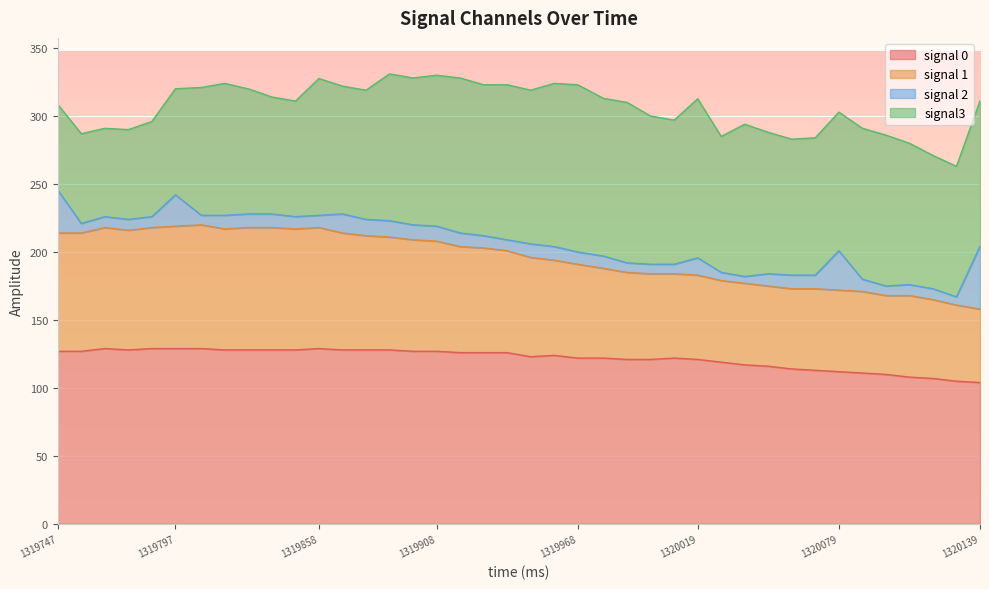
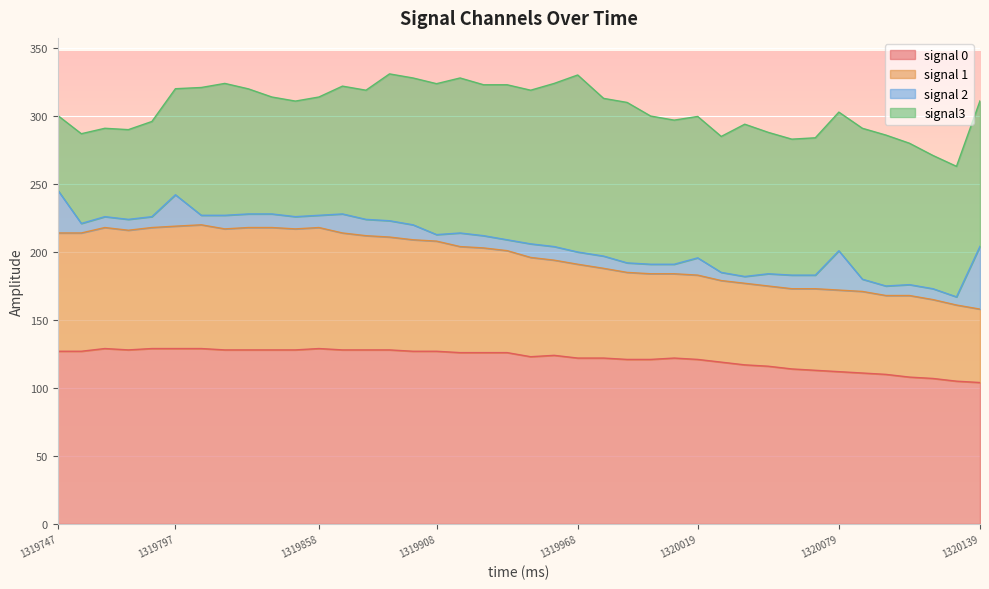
signal3, 1319747: 63 -> 55
signal3, 1319858: 101 -> 87
signal 2, 1319908: 11 -> 5
signal3, 1319968: 123 -> 130
signal3, 1320019: 117 -> 104
